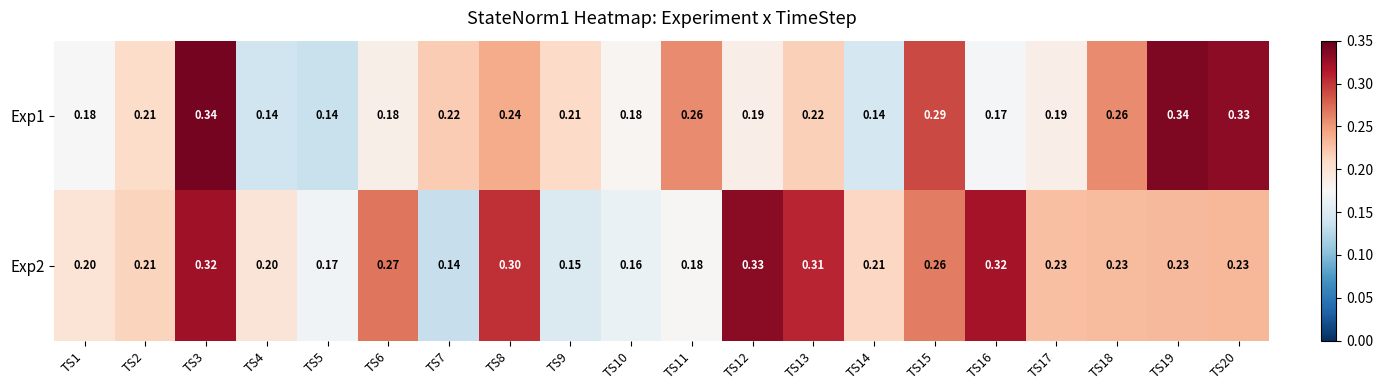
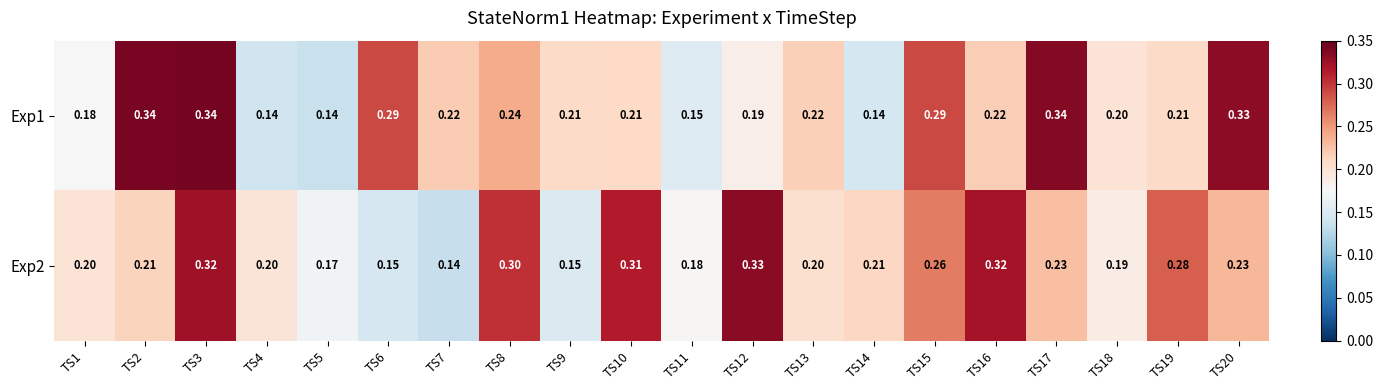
Exp1, TS2: 0.21 -> 0.34
Exp1, TS6: 0.18 -> 0.29
Exp1, TS10: 0.18 -> 0.21
Exp1, TS11: 0.26 -> 0.15
Exp1, TS16: 0.17 -> 0.22
Exp1, TS17: 0.19 -> 0.34
Exp1, TS18: 0.26 -> 0.20
Exp1, TS19: 0.34 -> 0.21
Exp2, TS6: 0.27 -> 0.15
Exp2, TS10: 0.16 -> 0.31
Exp2, TS13: 0.31 -> 0.20
Exp2, TS18: 0.23 -> 0.19
Exp2, TS19: 0.23 -> 0.28
